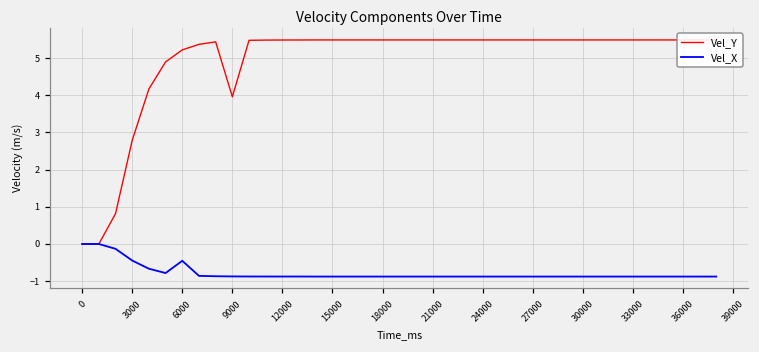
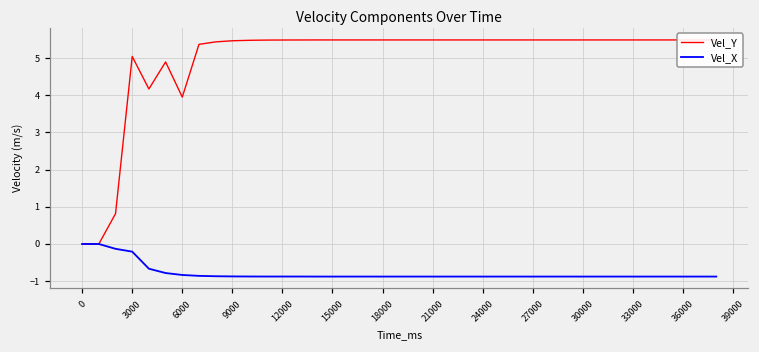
Vel_Y, 3000: 2.8 -> 5.0
Vel_X, 3000: -0.4 -> -0.2
Vel_Y, 6000: 5.2 -> 3.9
Vel_X, 6000: -0.5 -> -0.8
Vel_Y, 9000: 4.0 -> 5.5
